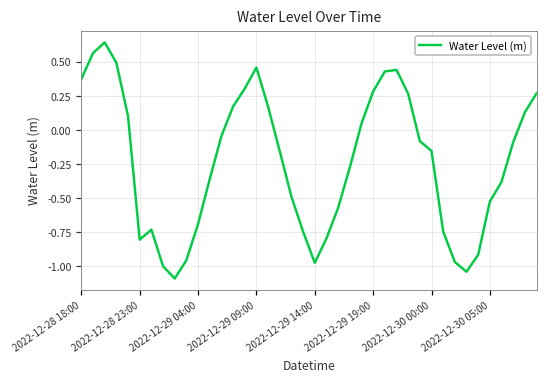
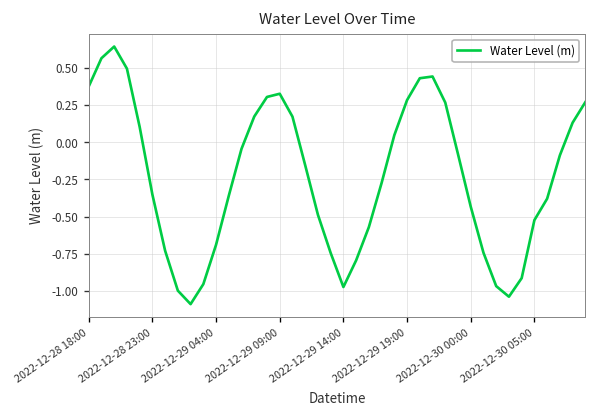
2022-12-28 23:00: -0.80 -> -0.35
2022-12-29 09:00: 0.46 -> 0.33
2022-12-30 00:00: -0.15 -> -0.43
